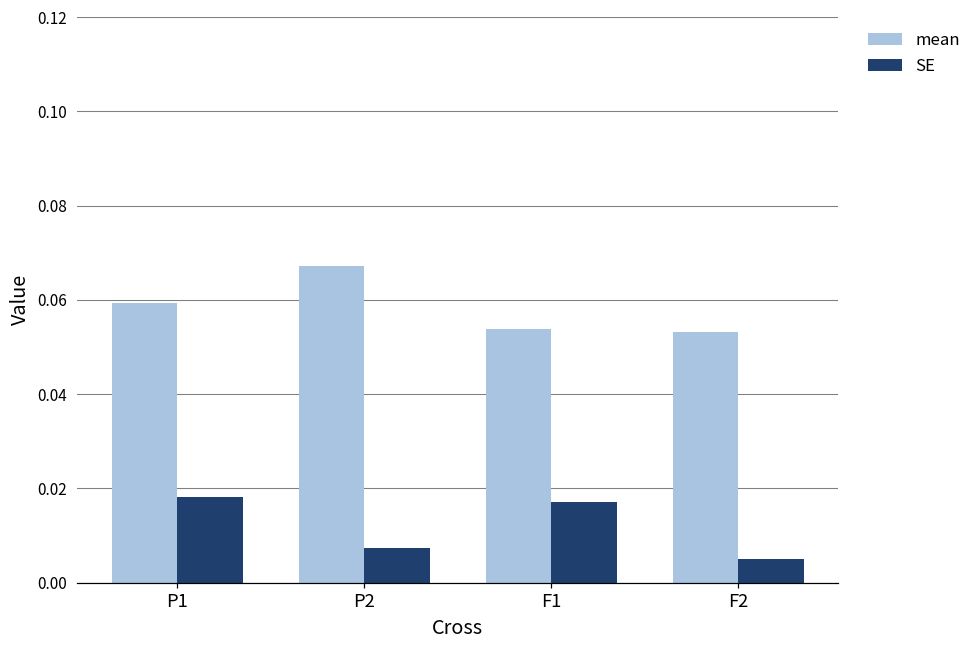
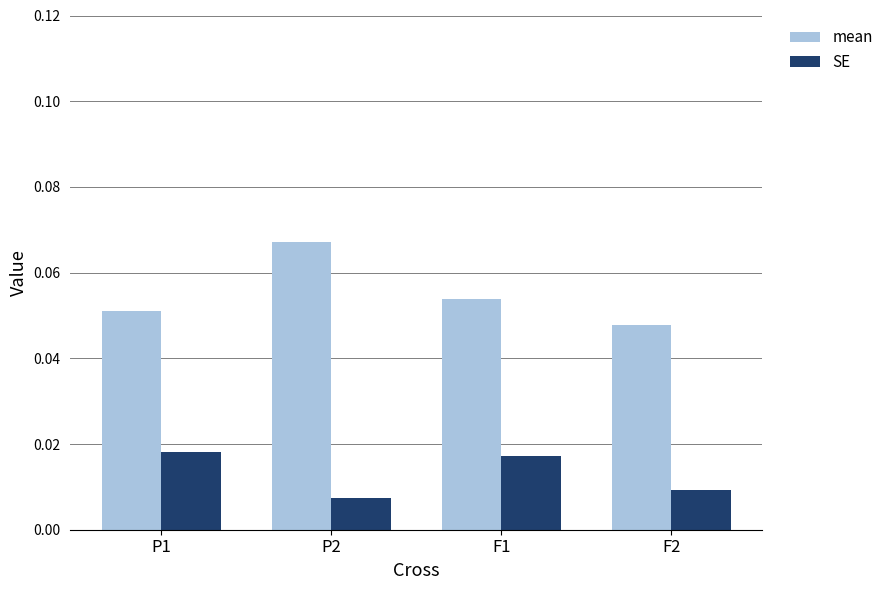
mean, P1: 0.059 -> 0.051
mean, F2: 0.053 -> 0.048
SE, F2: 0.005 -> 0.009
